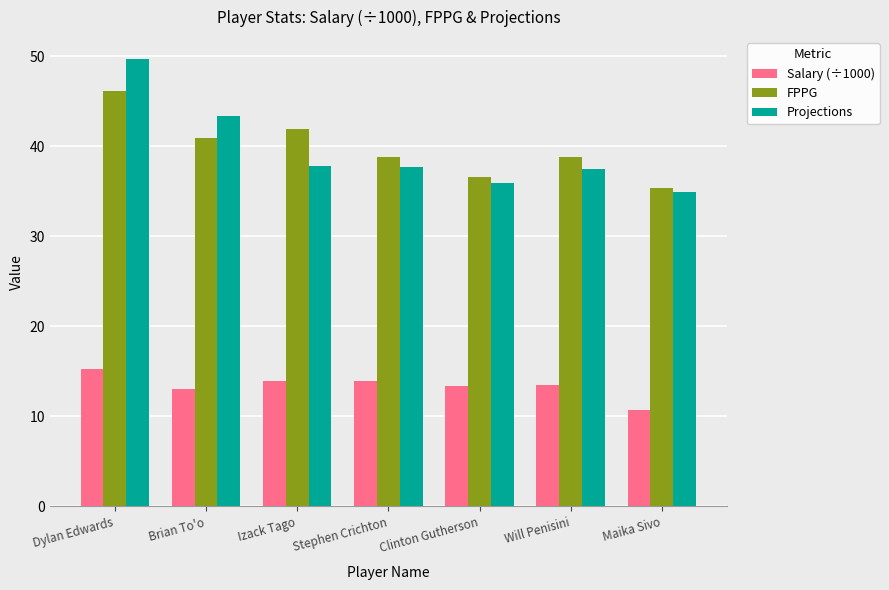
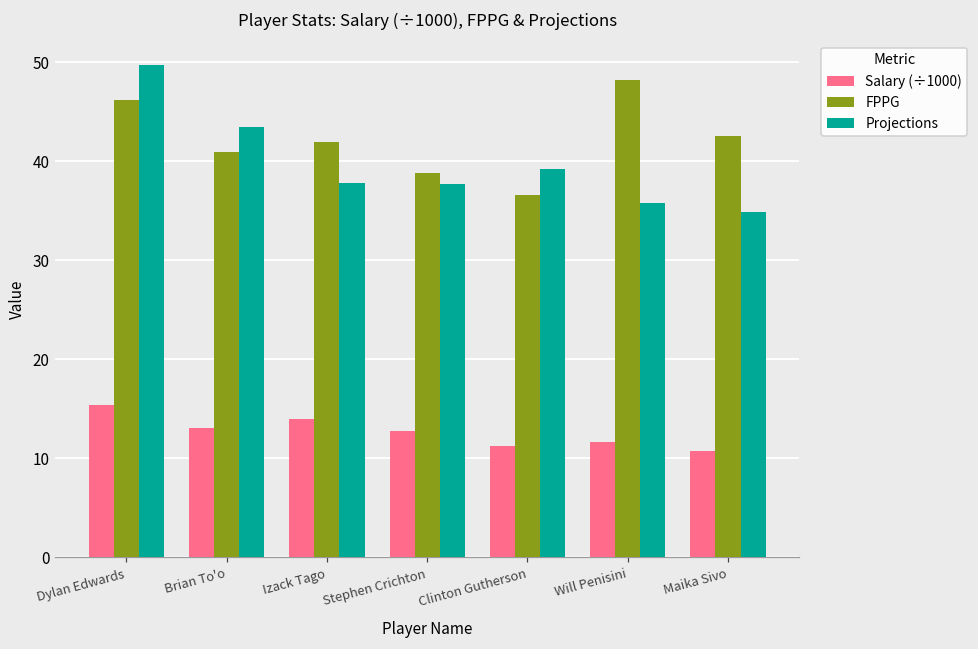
Salary (÷1000), Stephen Crichton: 14 -> 13
Salary (÷1000), Clinton Gutherson: 13 -> 11
Projections, Clinton Gutherson: 36 -> 39
Salary (÷1000), Will Penisini: 14 -> 12
FPPG, Will Penisini: 39 -> 48
Projections, Will Penisini: 37 -> 36
FPPG, Maika Sivo: 35 -> 42
